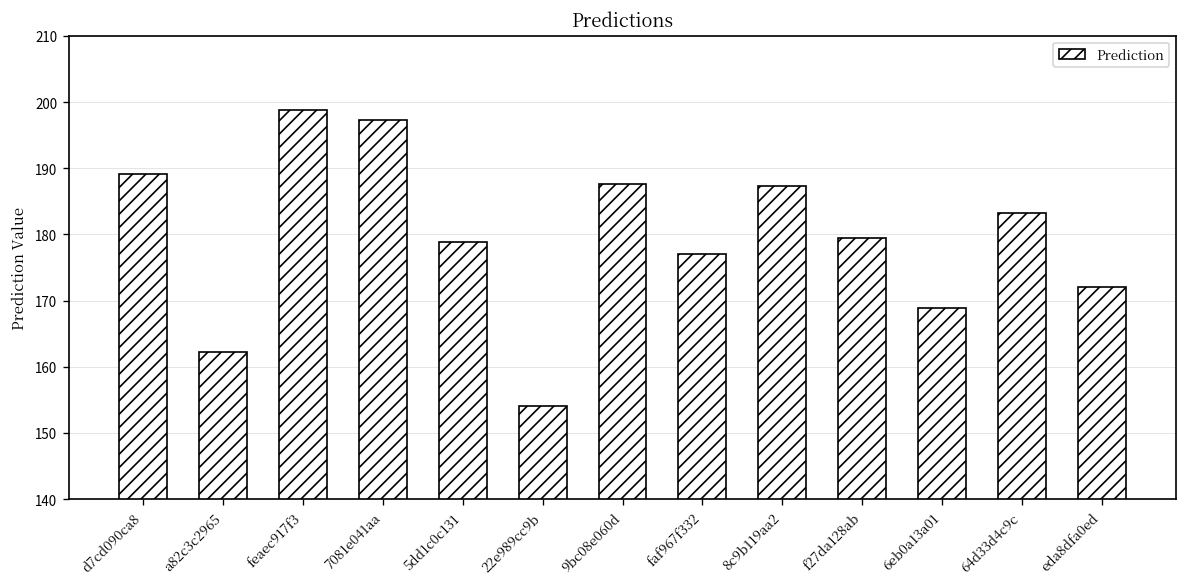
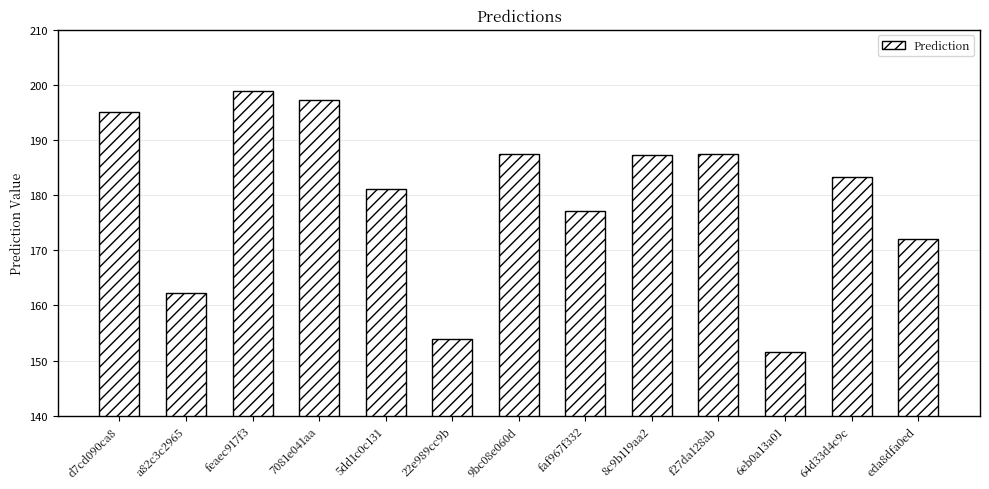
d7cd090ca8: 189 -> 195
5dd1c0c131: 179 -> 181
f27da128ab: 179 -> 188
6eb0a13a01: 169 -> 151
